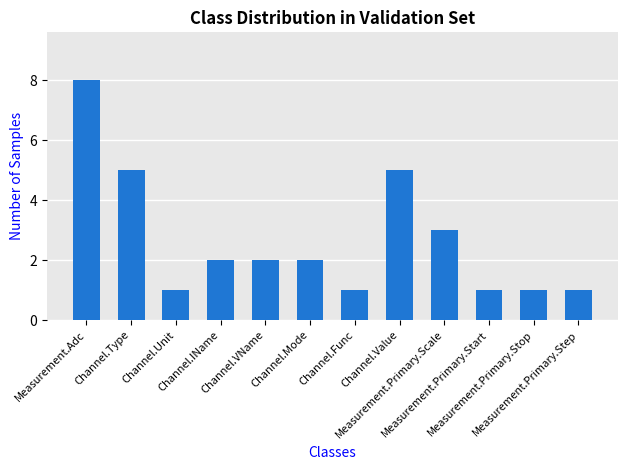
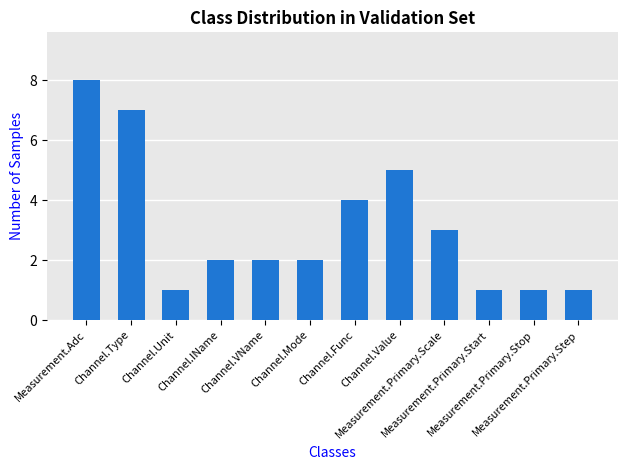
Channel.Type: 5 -> 7
Channel.Func: 1 -> 4
